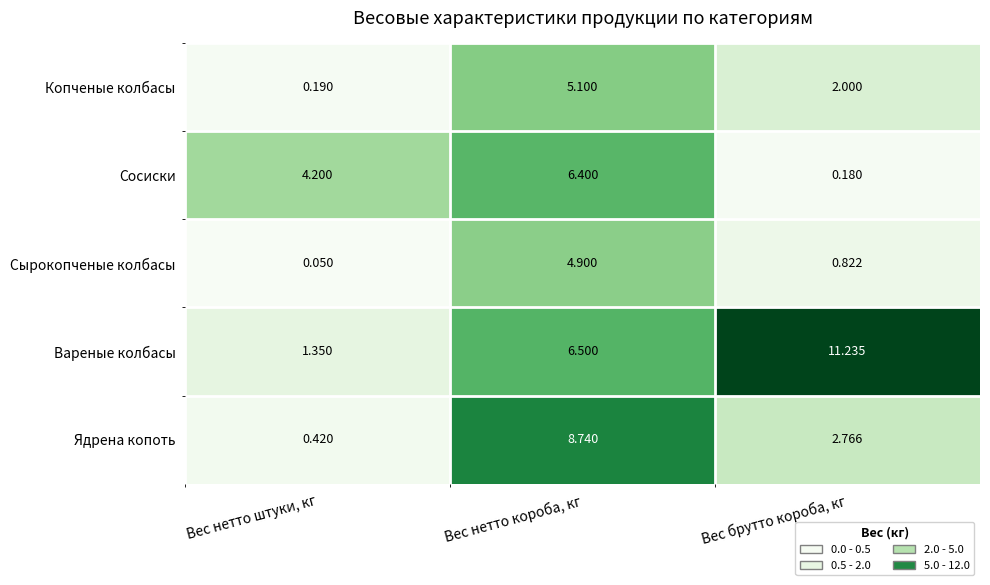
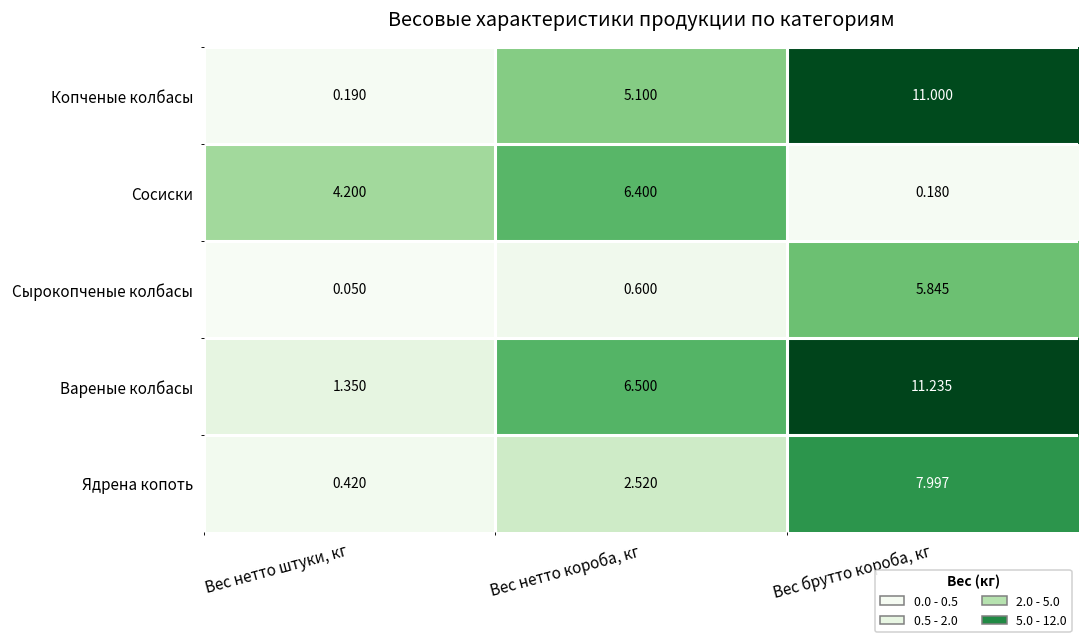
Копченые колбасы, Вес брутто короба, кг: 2.000 -> 11.000
Сырокопченые колбасы, Вес нетто короба, кг: 4.900 -> 0.600
Сырокопченые колбасы, Вес брутто короба, кг: 0.822 -> 5.845
Ядрена копоть, Вес нетто короба, кг: 8.740 -> 2.520
Ядрена копоть, Вес брутто короба, кг: 2.766 -> 7.997
